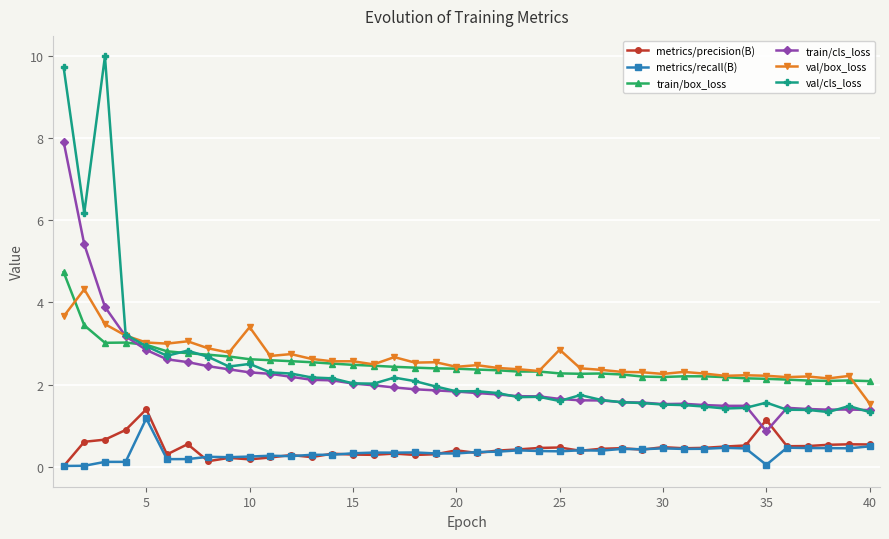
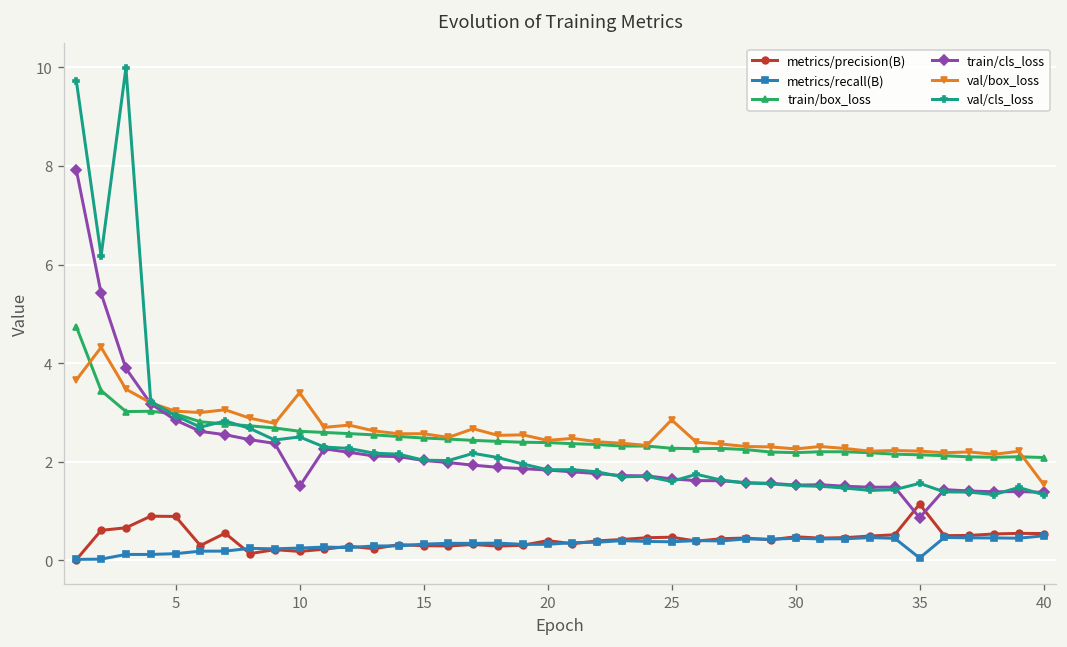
metrics/precision(B), 5: 1.4 -> 0.9
metrics/recall(B), 5: 1.2 -> 0.1
train/cls_loss, 10: 2.3 -> 1.5
